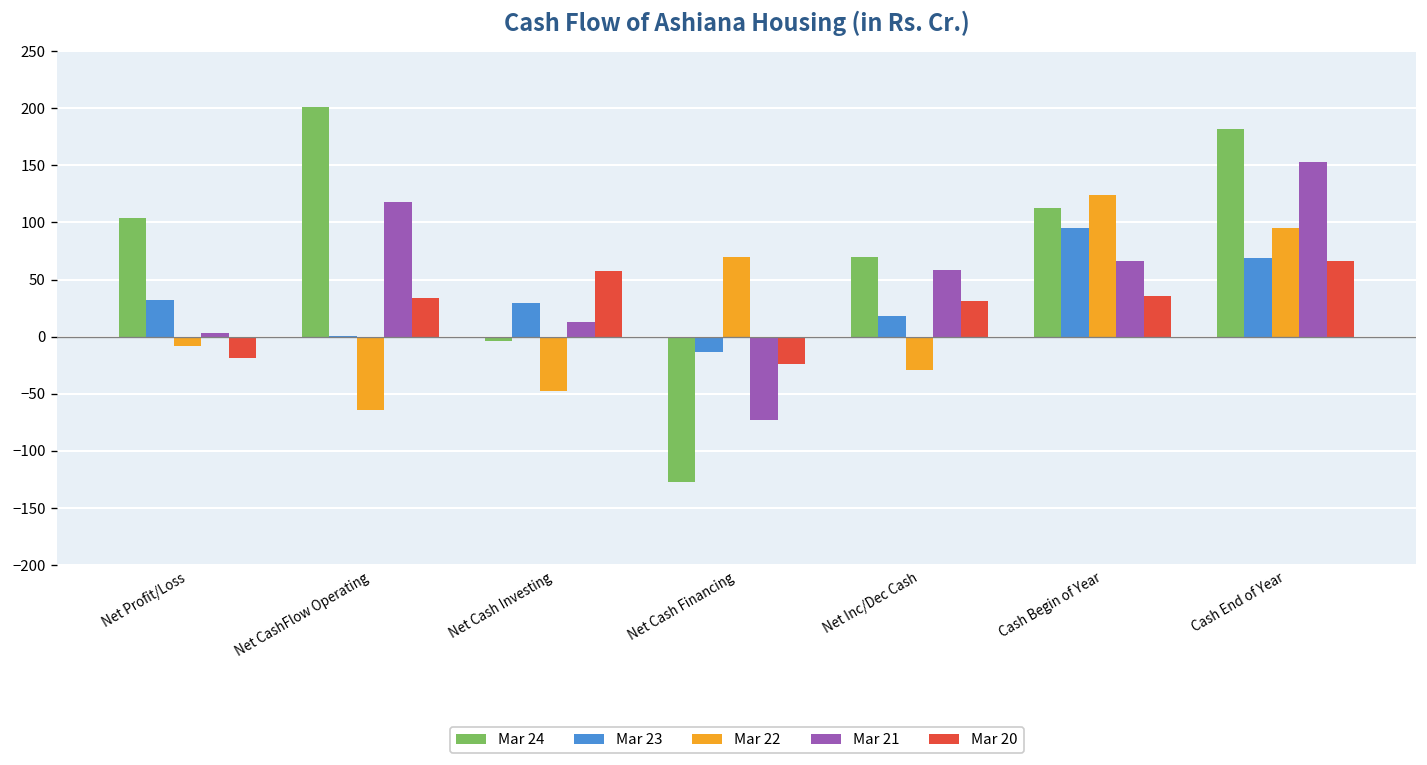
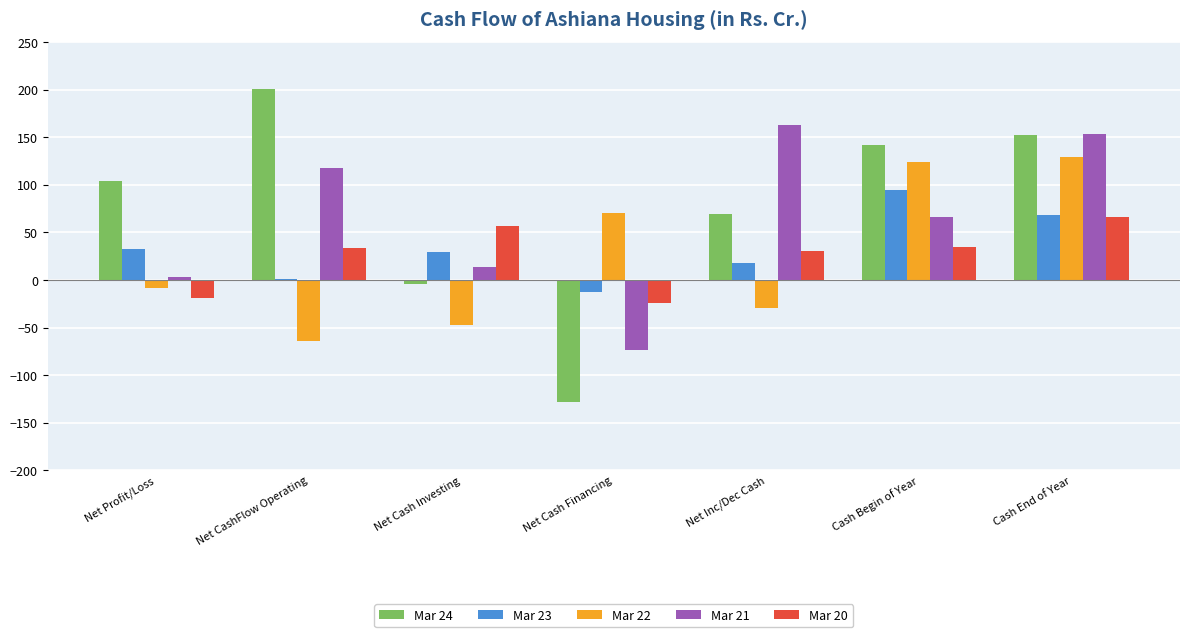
Mar 21, Net Inc/Dec Cash: 60 -> 160
Mar 24, Cash Begin of Year: 110 -> 140
Mar 24, Cash End of Year: 180 -> 150
Mar 22, Cash End of Year: 90 -> 130
